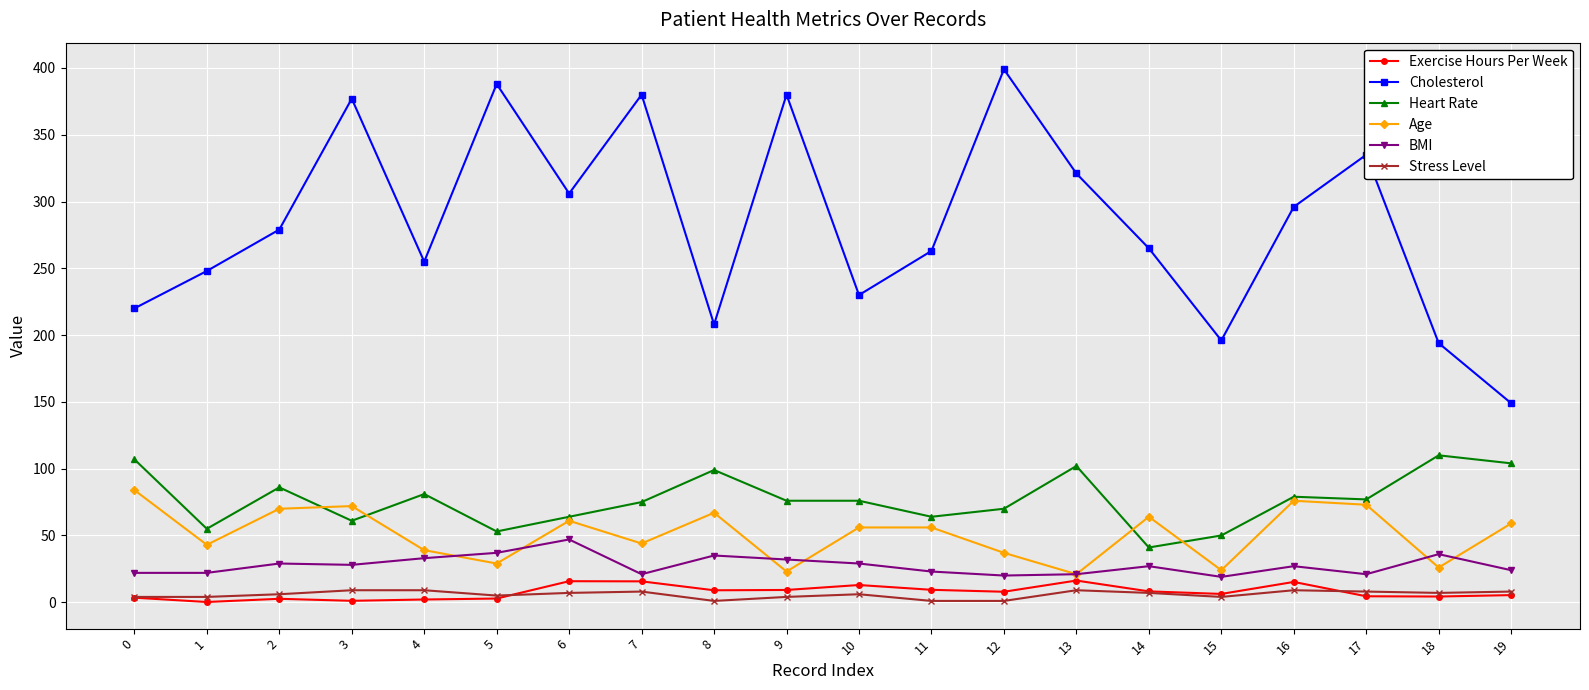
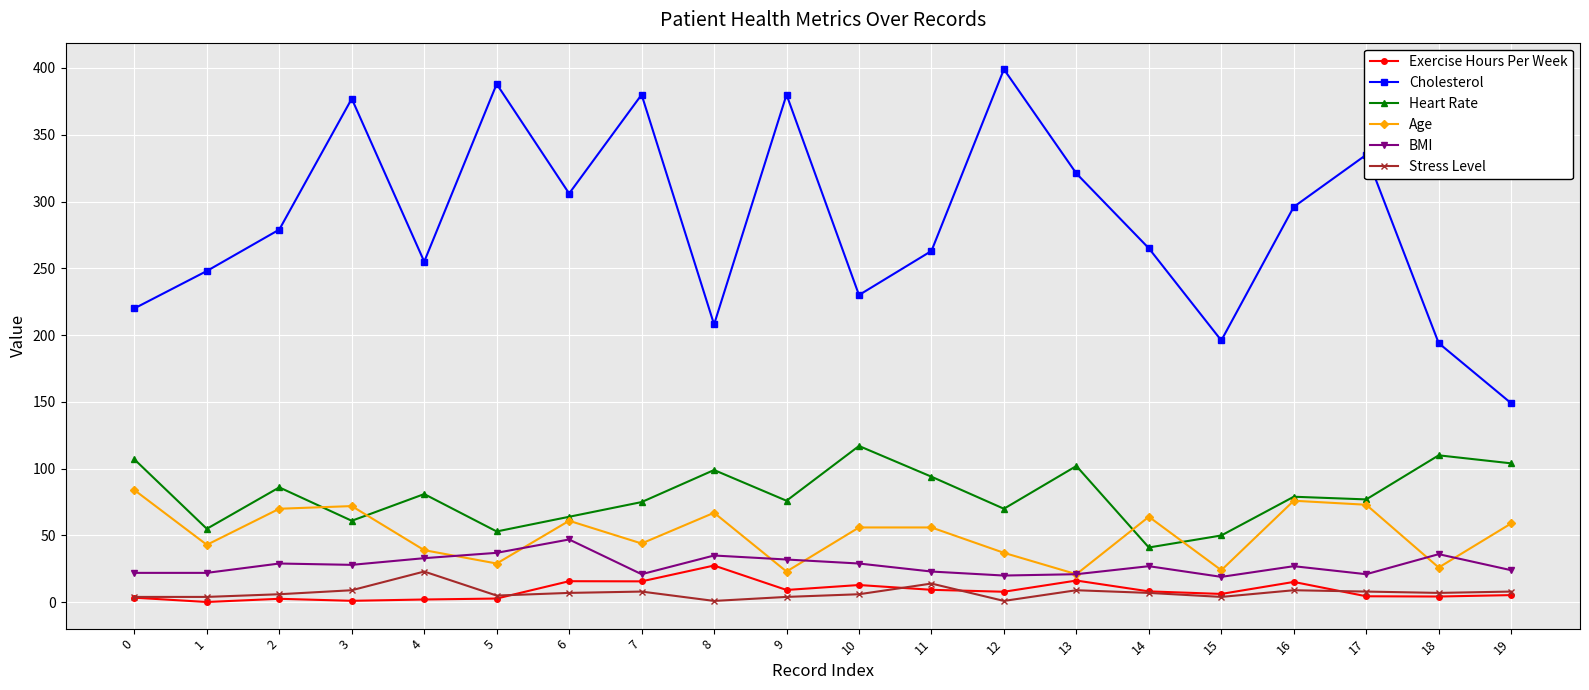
Stress Level, 4: 9 -> 23
Exercise Hours Per Week, 8: 9 -> 27
Heart Rate, 10: 76 -> 117
Heart Rate, 11: 64 -> 94
Stress Level, 11: 1 -> 14
